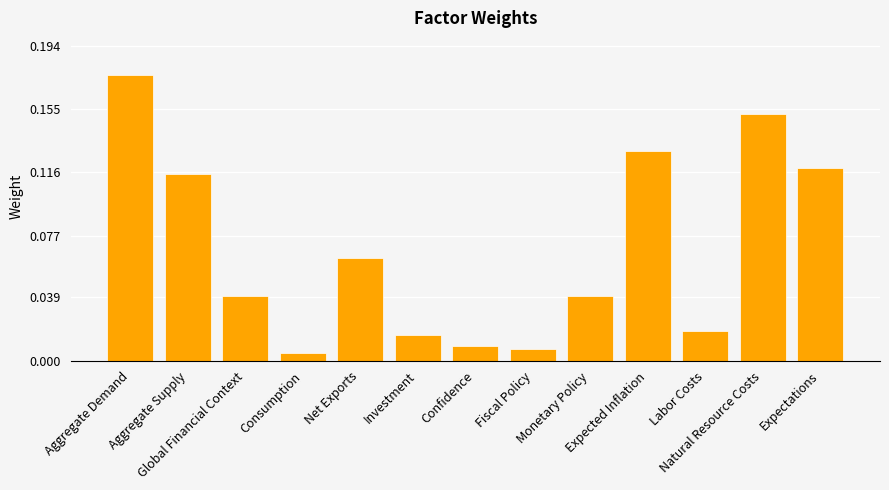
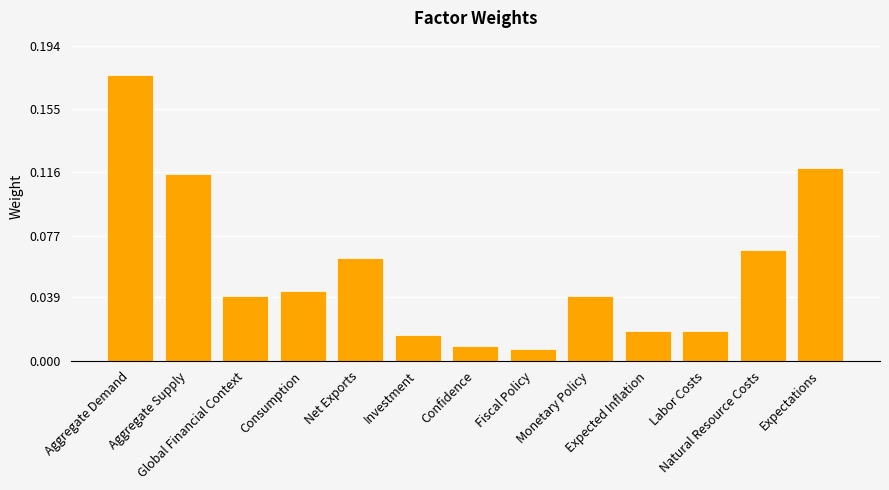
Consumption: 0.005 -> 0.043
Expected Inflation: 0.129 -> 0.018
Natural Resource Costs: 0.152 -> 0.068
